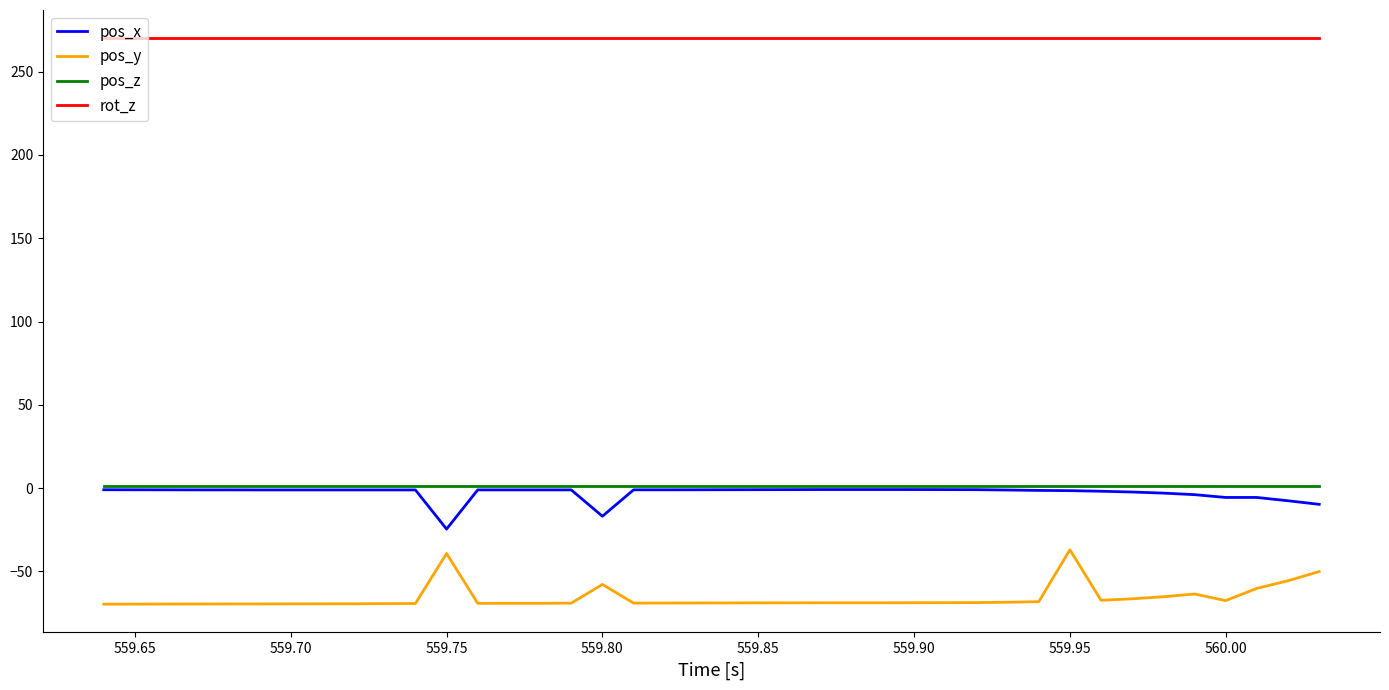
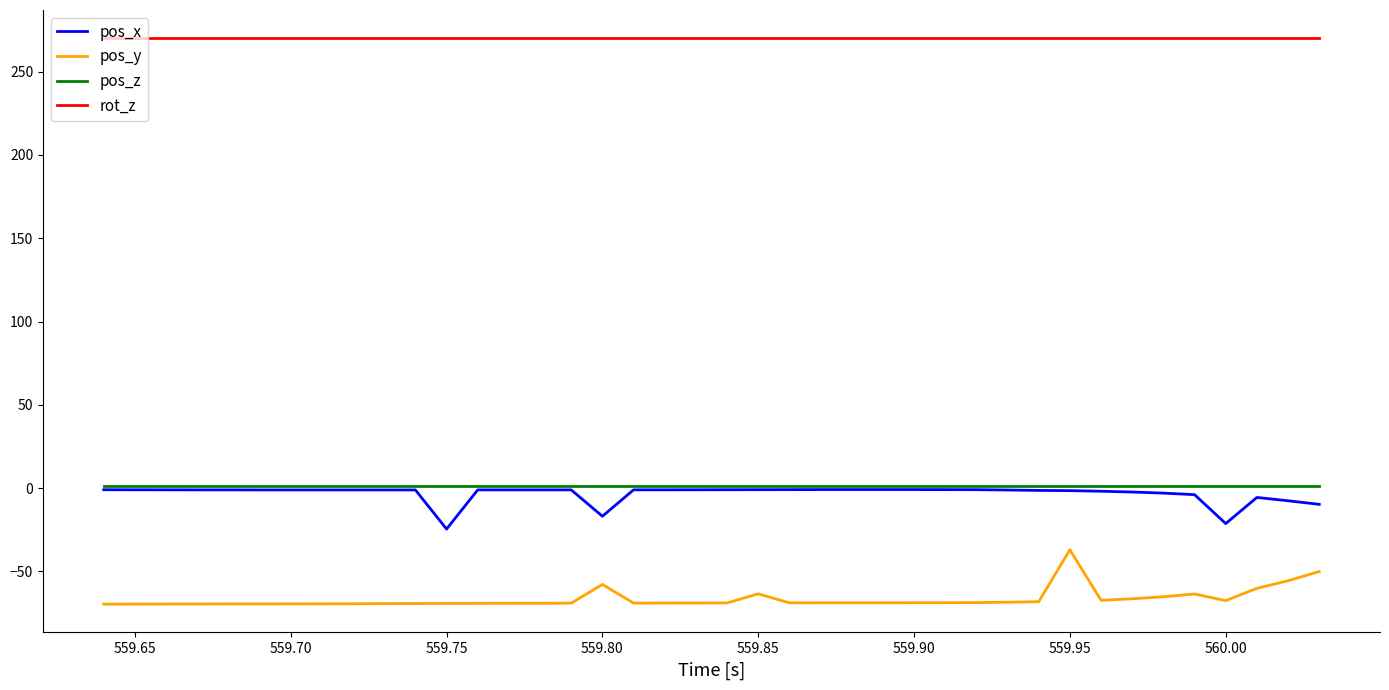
pos_y, 559.75: -39 -> -69
pos_y, 559.85: -69 -> -63
pos_x, 560.00: -6 -> -21
